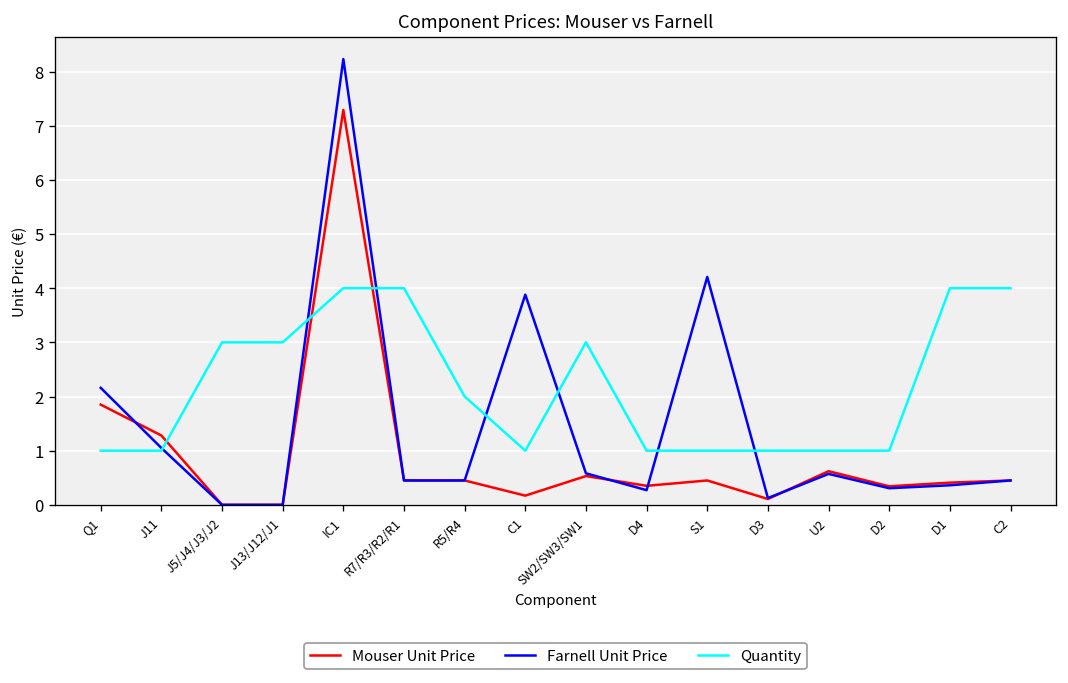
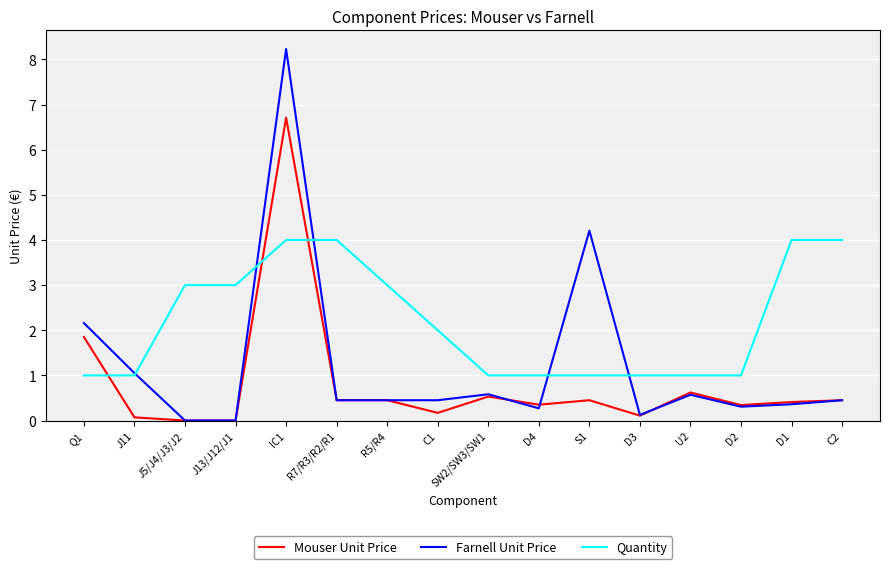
Mouser Unit Price, J11: 1.3 -> 0.1
Mouser Unit Price, IC1: 7.3 -> 6.7
Quantity, R5/R4: 2 -> 3
Farnell Unit Price, C1: 3.9 -> 0.5
Quantity, C1: 1 -> 2
Quantity, SW2/SW3/SW1: 3 -> 1
